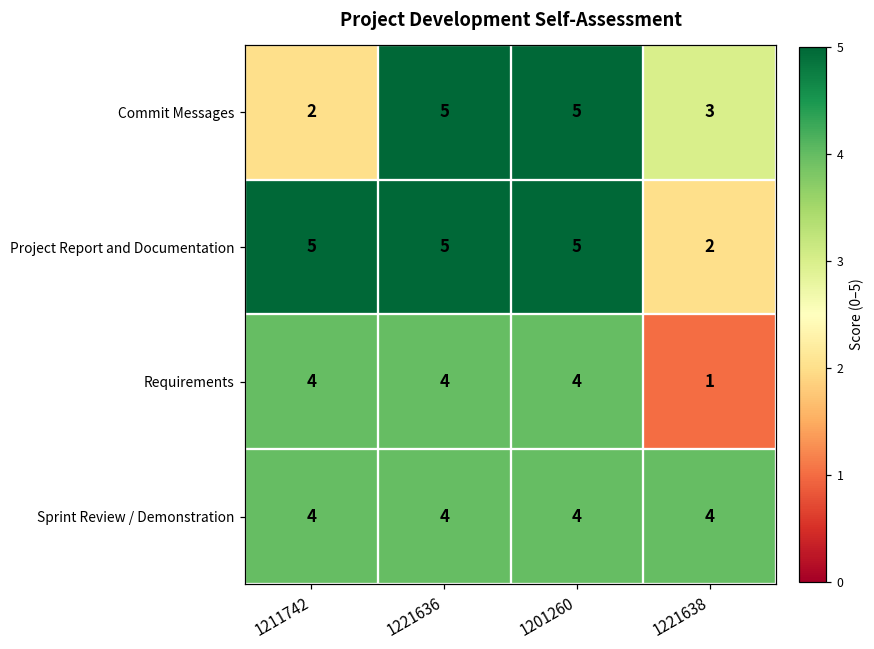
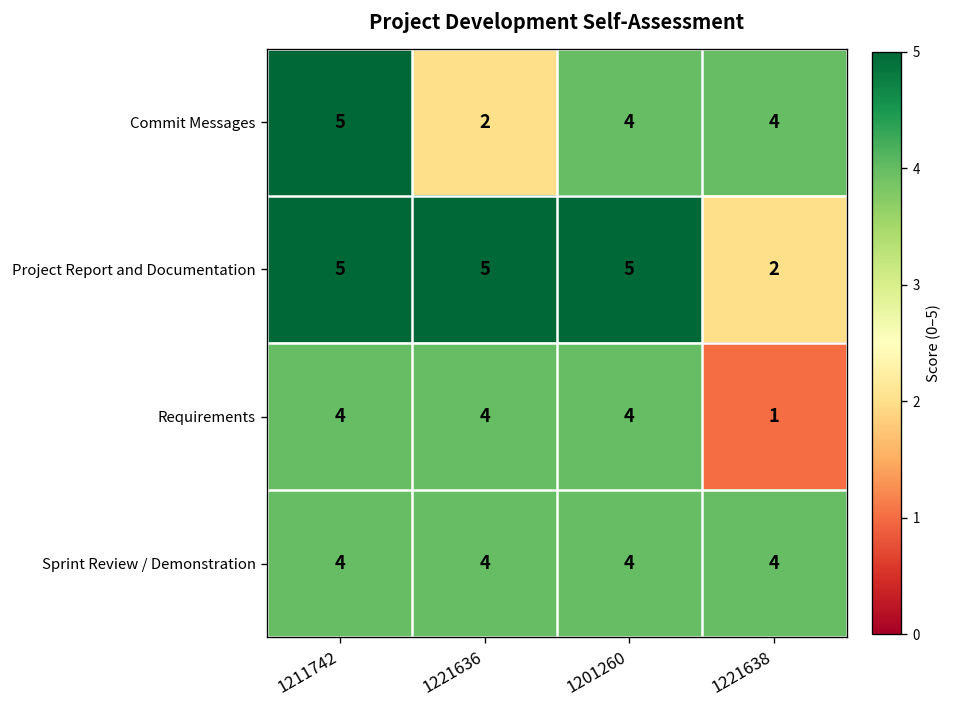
Commit Messages, 1211742: 2 -> 5
Commit Messages, 1221636: 5 -> 2
Commit Messages, 1201260: 5 -> 4
Commit Messages, 1221638: 3 -> 4
